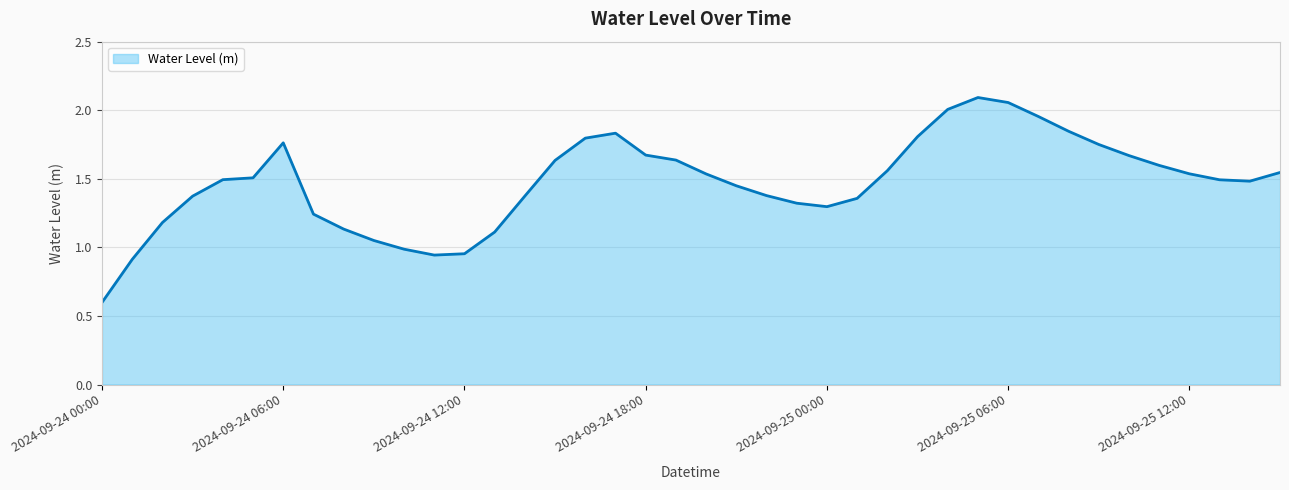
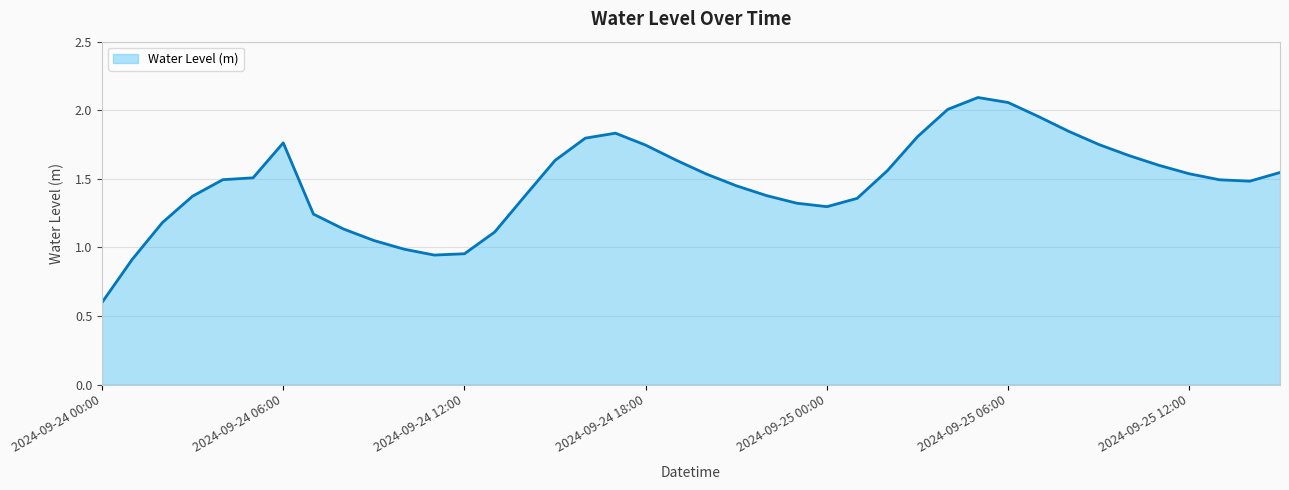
2024-09-24 18:00: 1.67 -> 1.75
